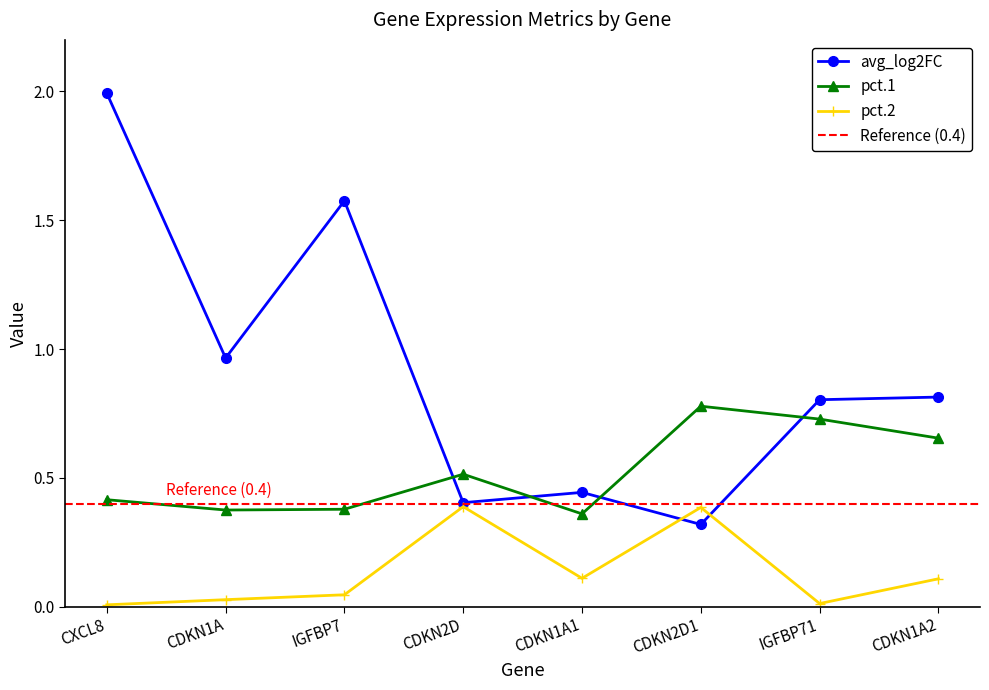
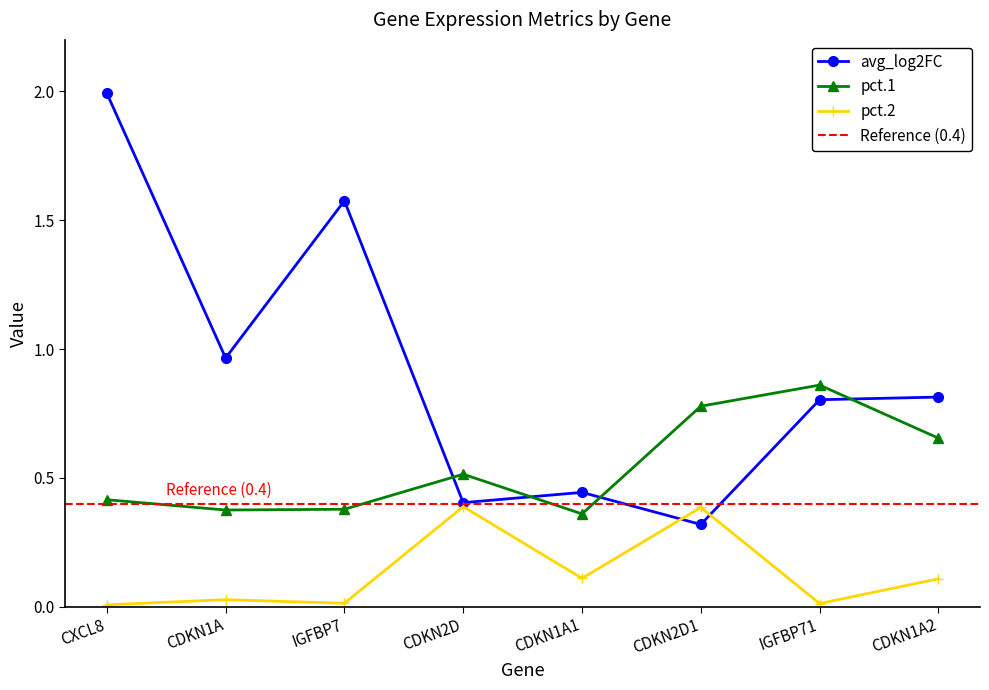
pct.2, IGFBP7: 0.05 -> 0.01
pct.1, IGFBP71: 0.73 -> 0.86
